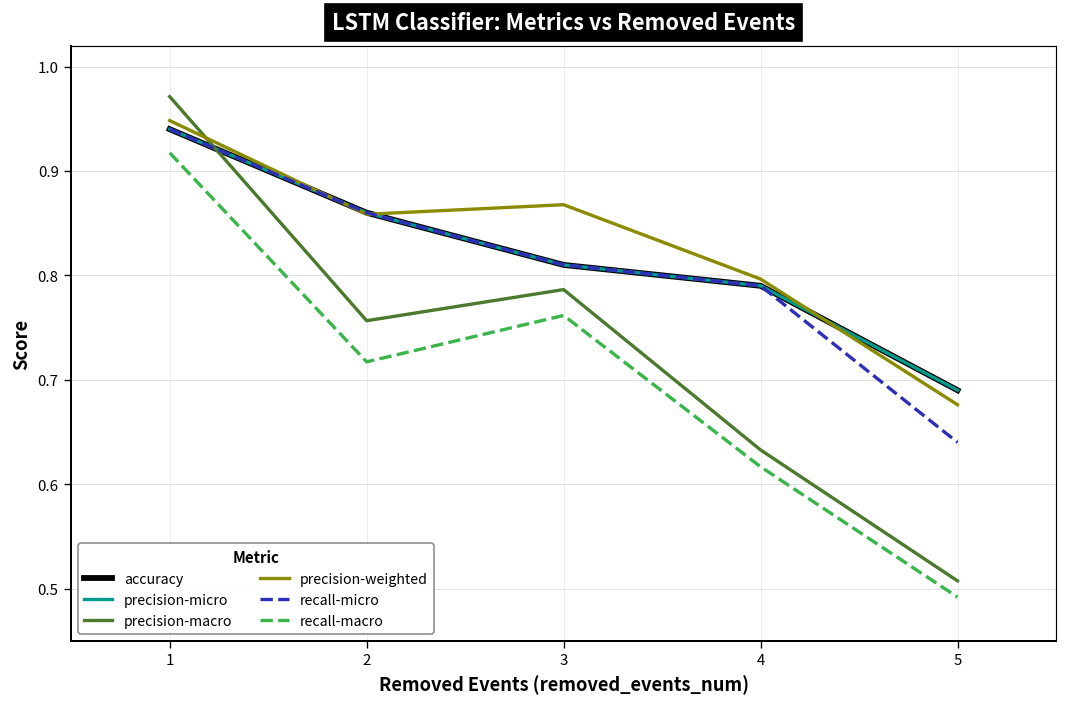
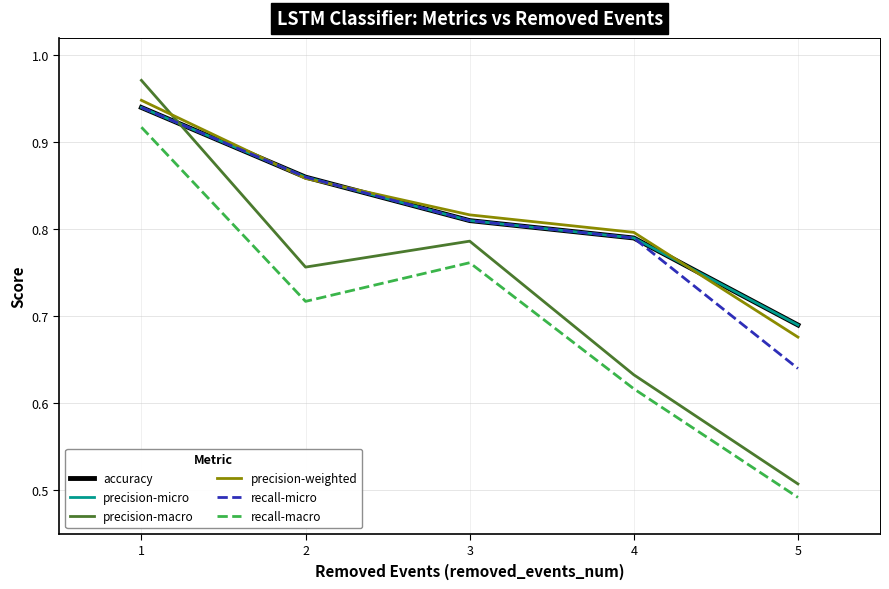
precision-weighted, 3: 0.87 -> 0.82
